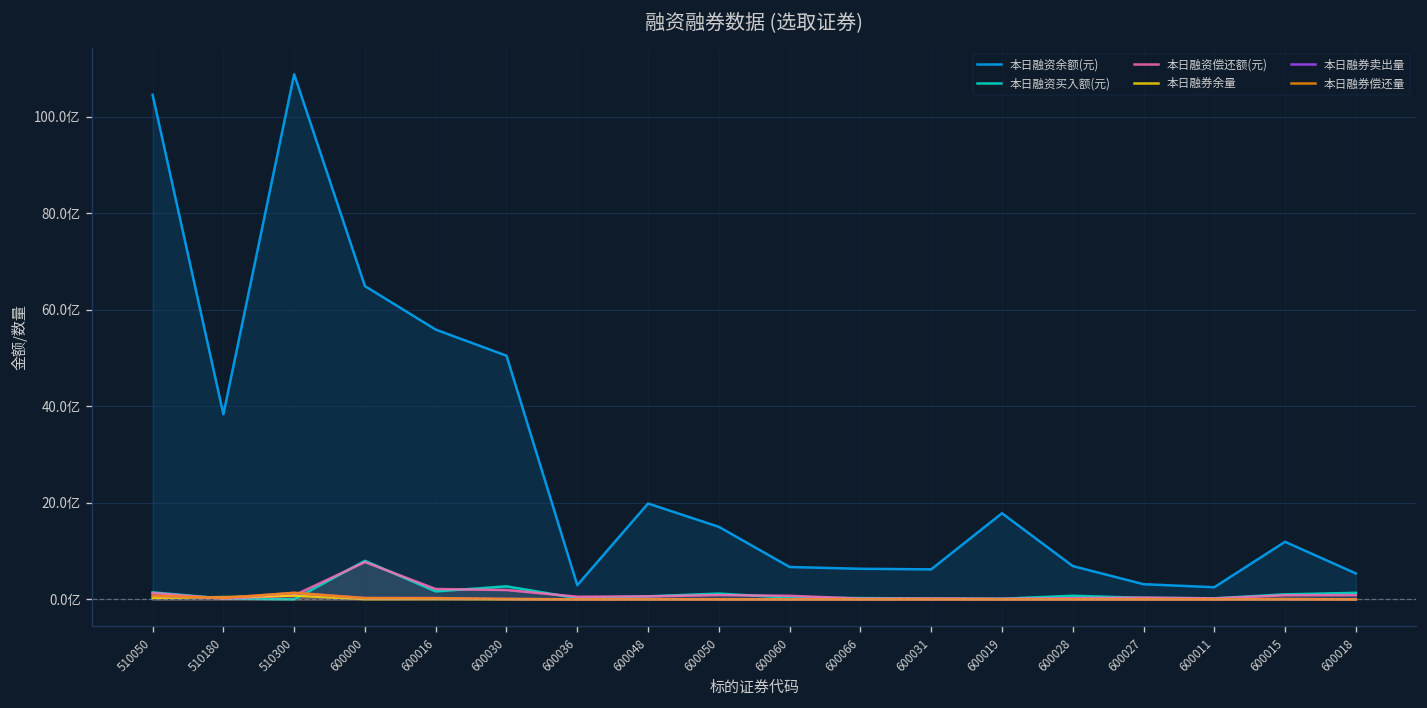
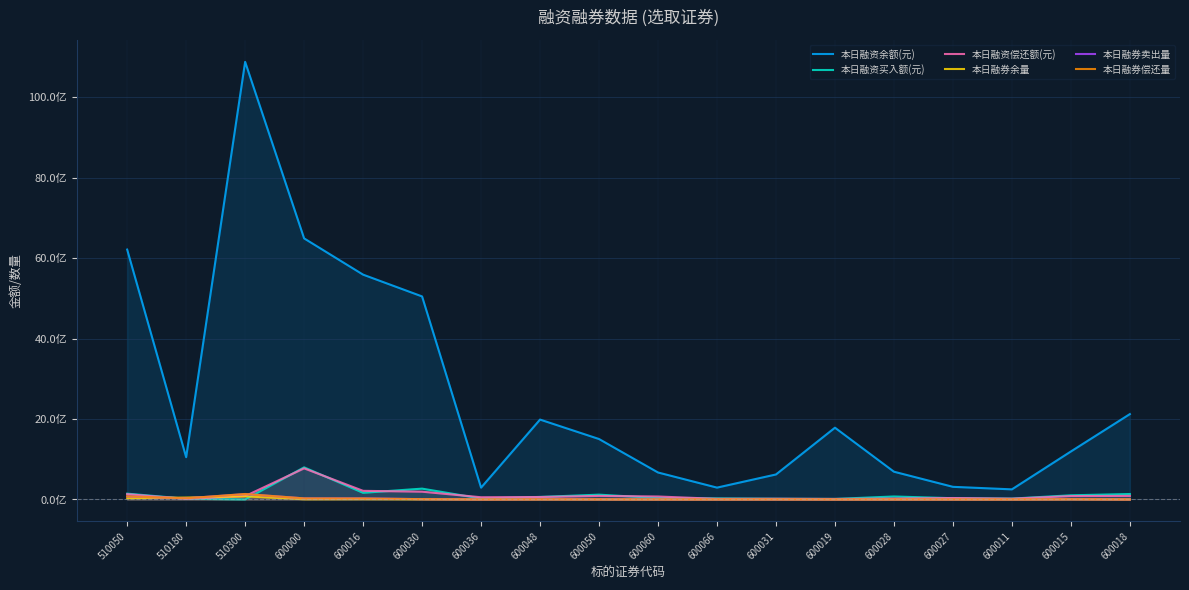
本日融资余额(元), 510050: 105亿 -> 62亿
本日融资余额(元), 510180: 38亿 -> 11亿
本日融资余额(元), 600066: 6亿 -> 3亿
本日融资余额(元), 600018: 5亿 -> 21亿
